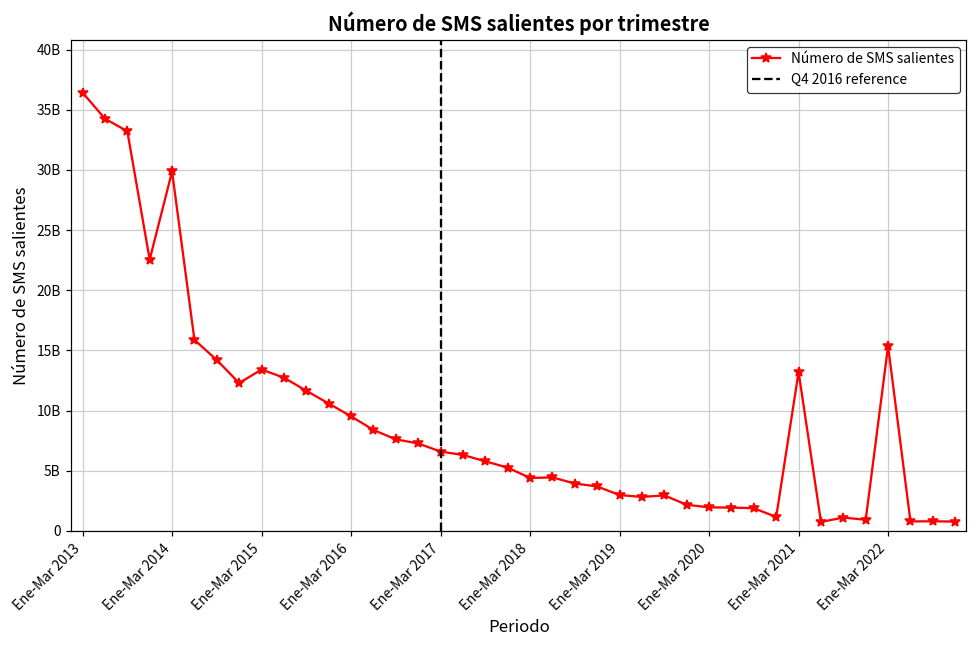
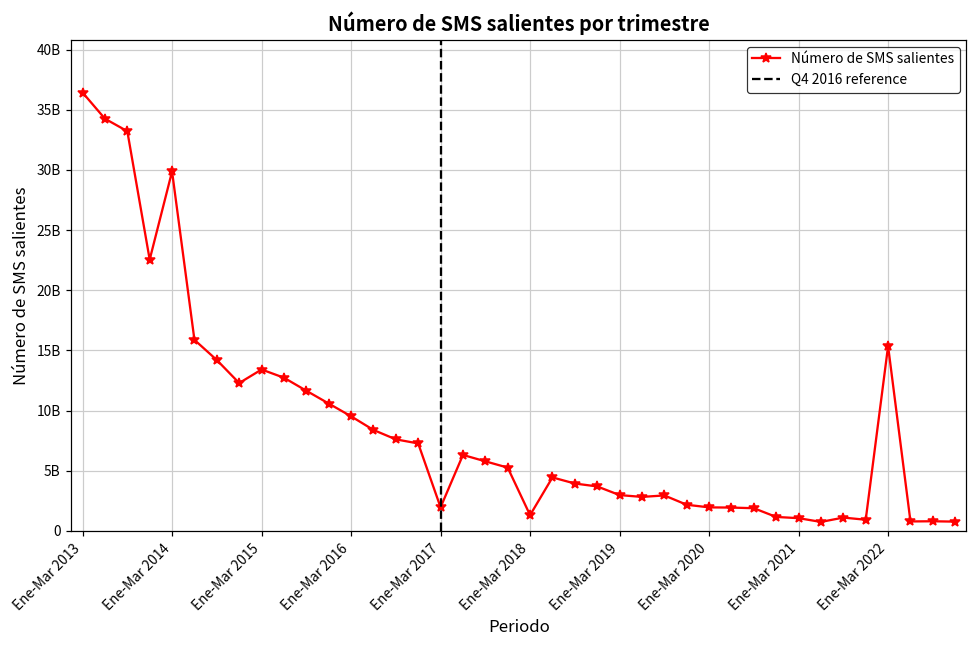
Ene-Mar 2017: 6600000000 -> 2000000000
Ene-Mar 2018: 4400000000 -> 1300000000
Ene-Mar 2021: 13200000000 -> 1100000000
